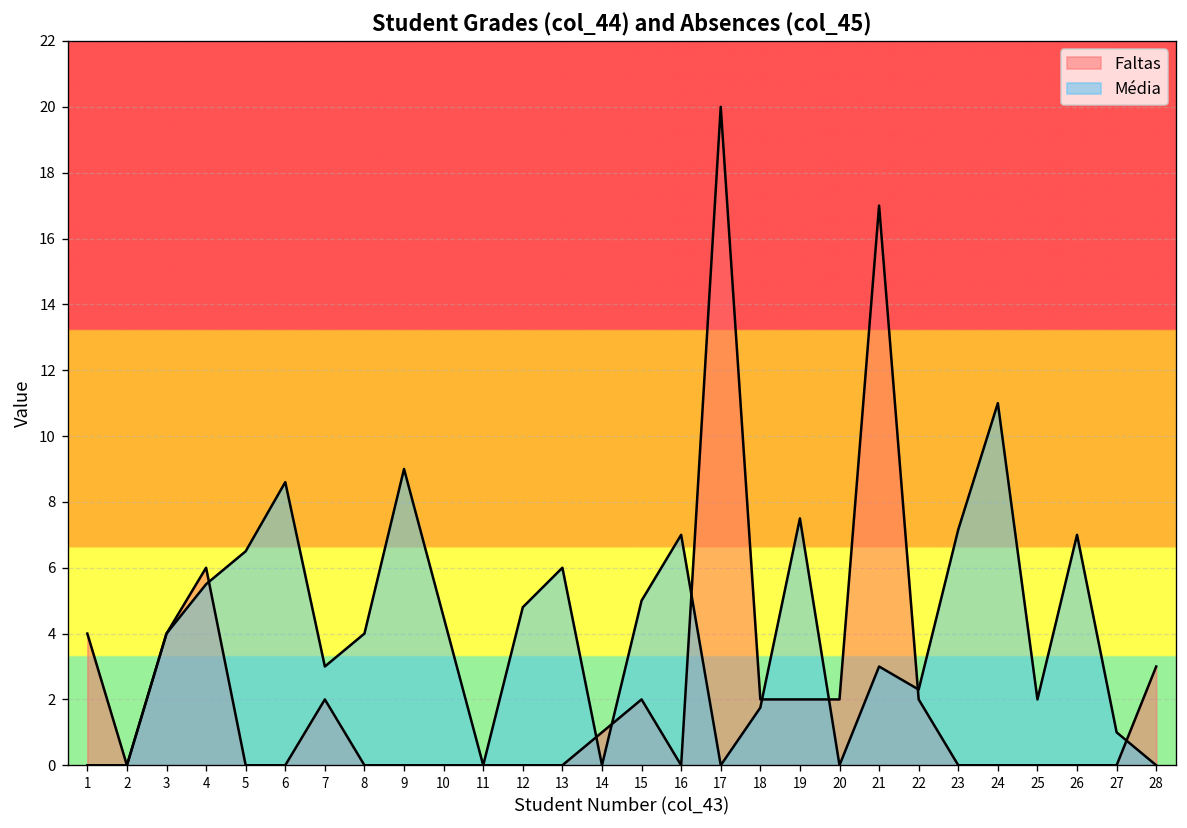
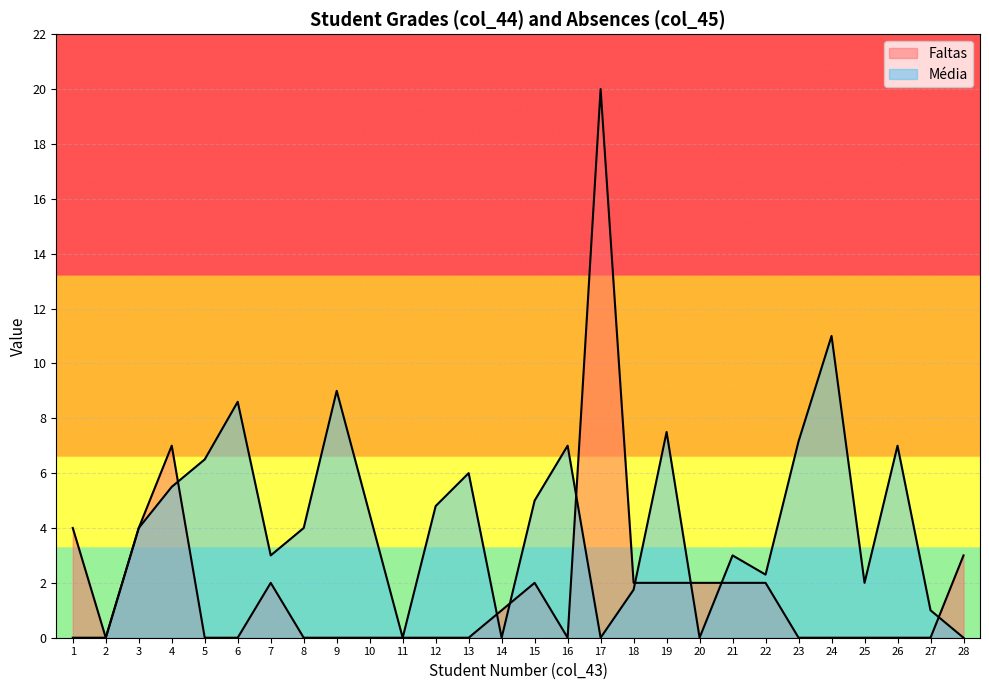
Faltas, 4: 6 -> 7
Faltas, 21: 17 -> 2
